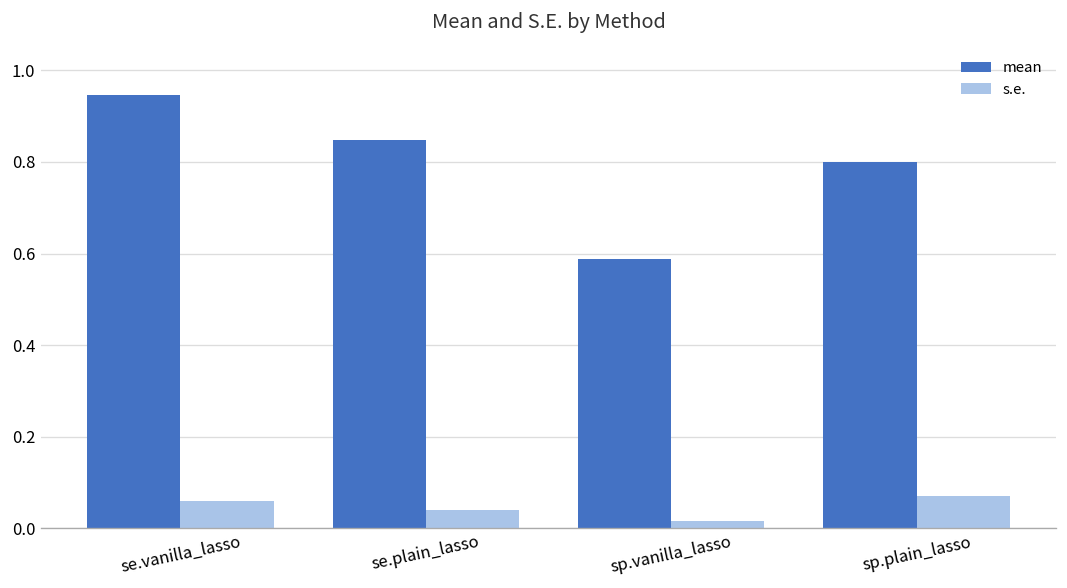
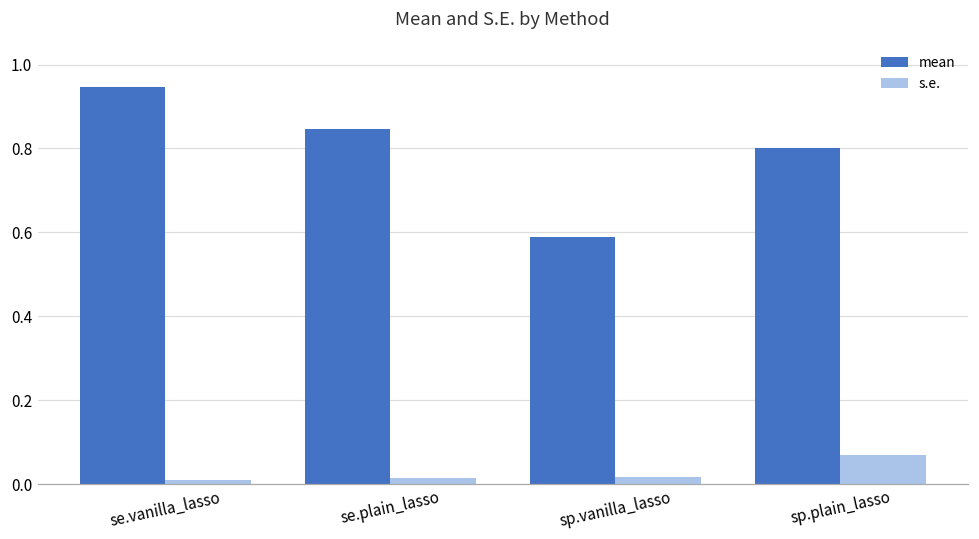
s.e., se.vanilla_lasso: 0.06 -> 0.01
s.e., se.plain_lasso: 0.04 -> 0.02
